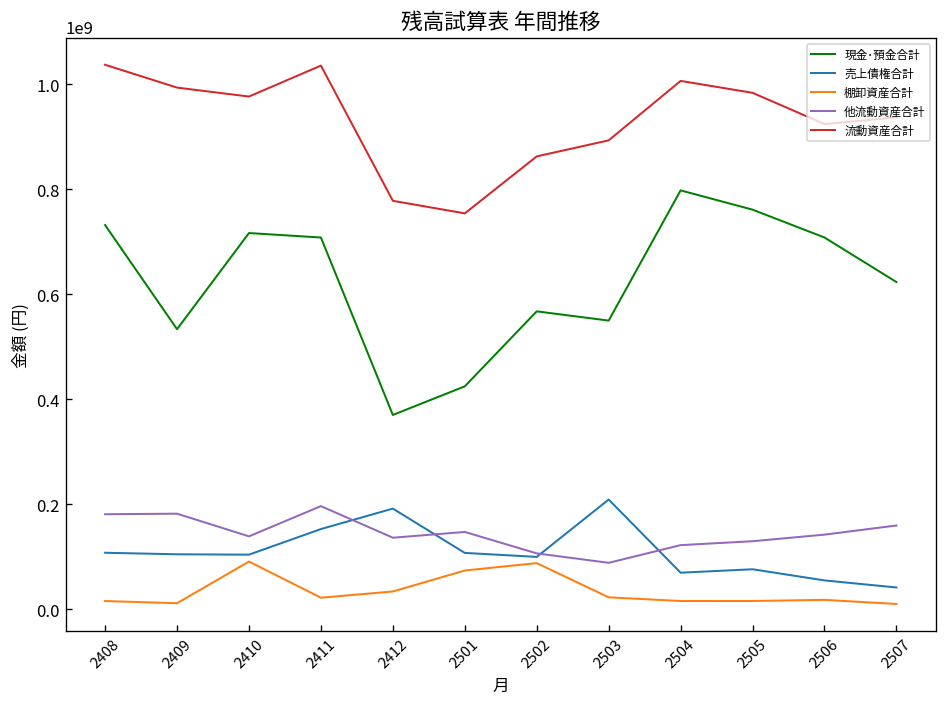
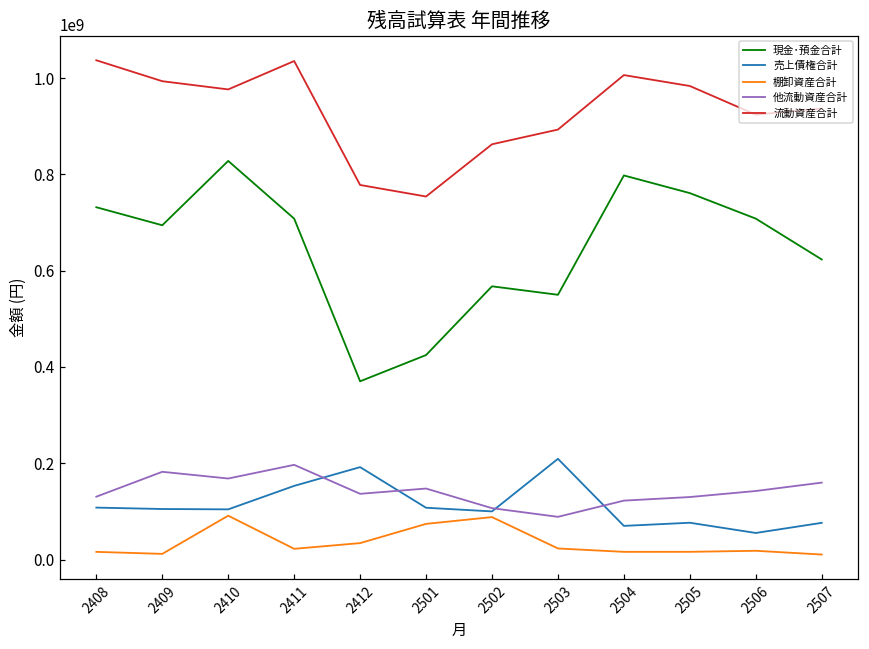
他流動資産合計, 2408: 180000000 -> 130000000
現金･預金合計, 2409: 530000000 -> 690000000
現金･預金合計, 2410: 720000000 -> 830000000
他流動資産合計, 2410: 140000000 -> 170000000
売上債権合計, 2507: 40000000 -> 80000000
